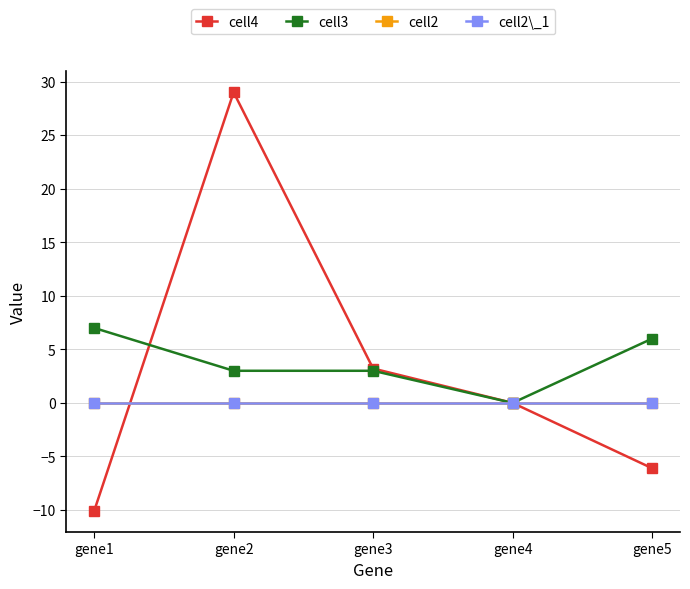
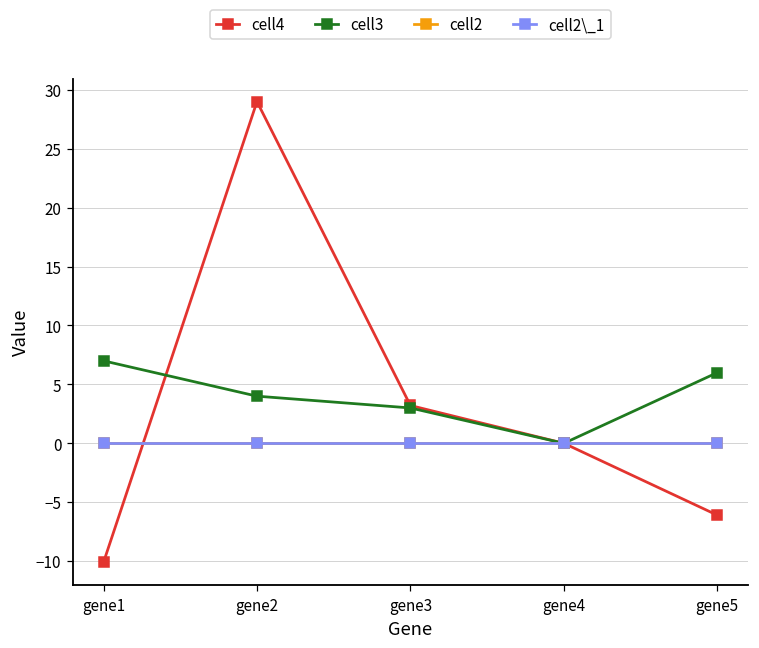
cell3, gene2: 3 -> 4
